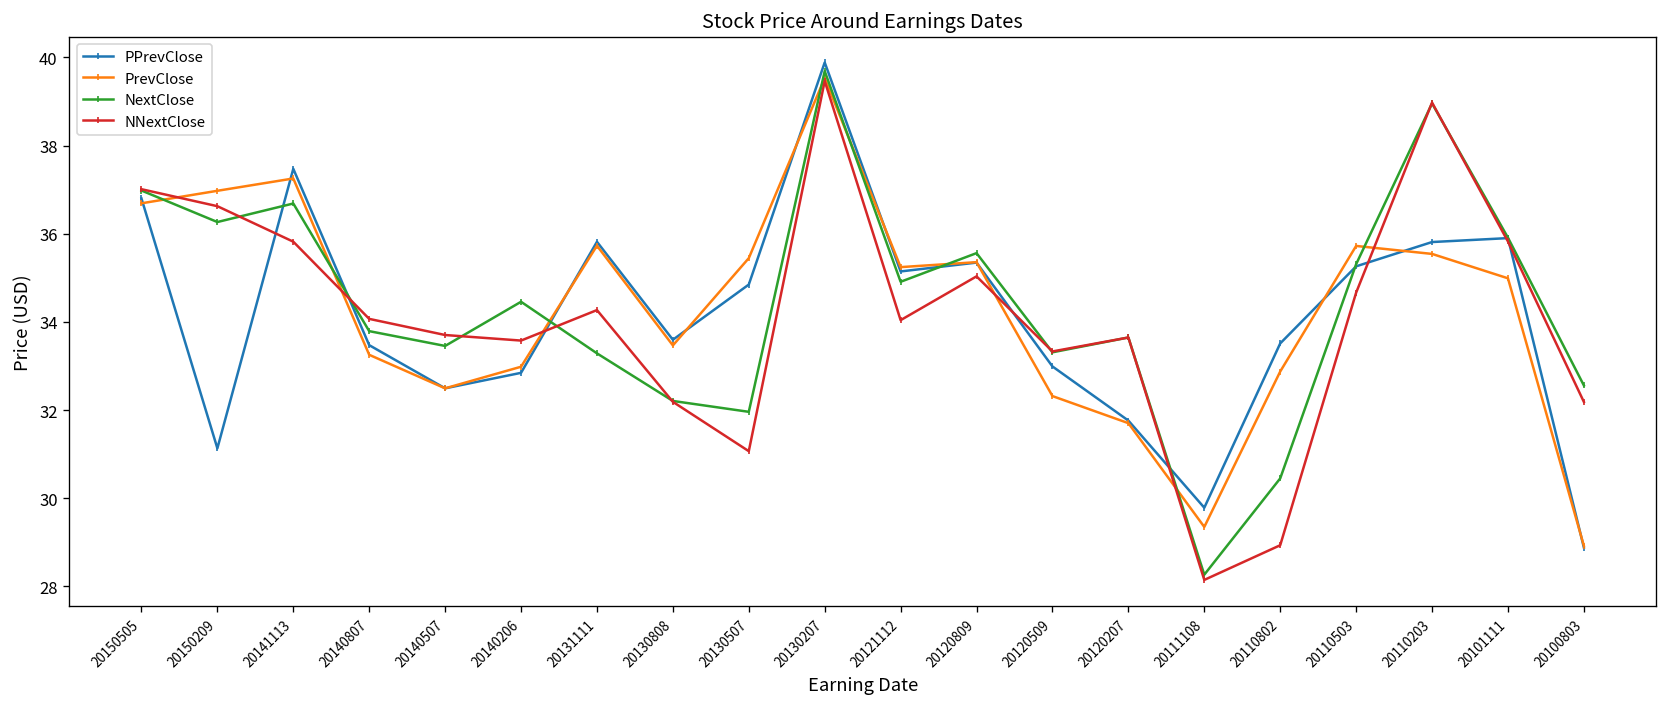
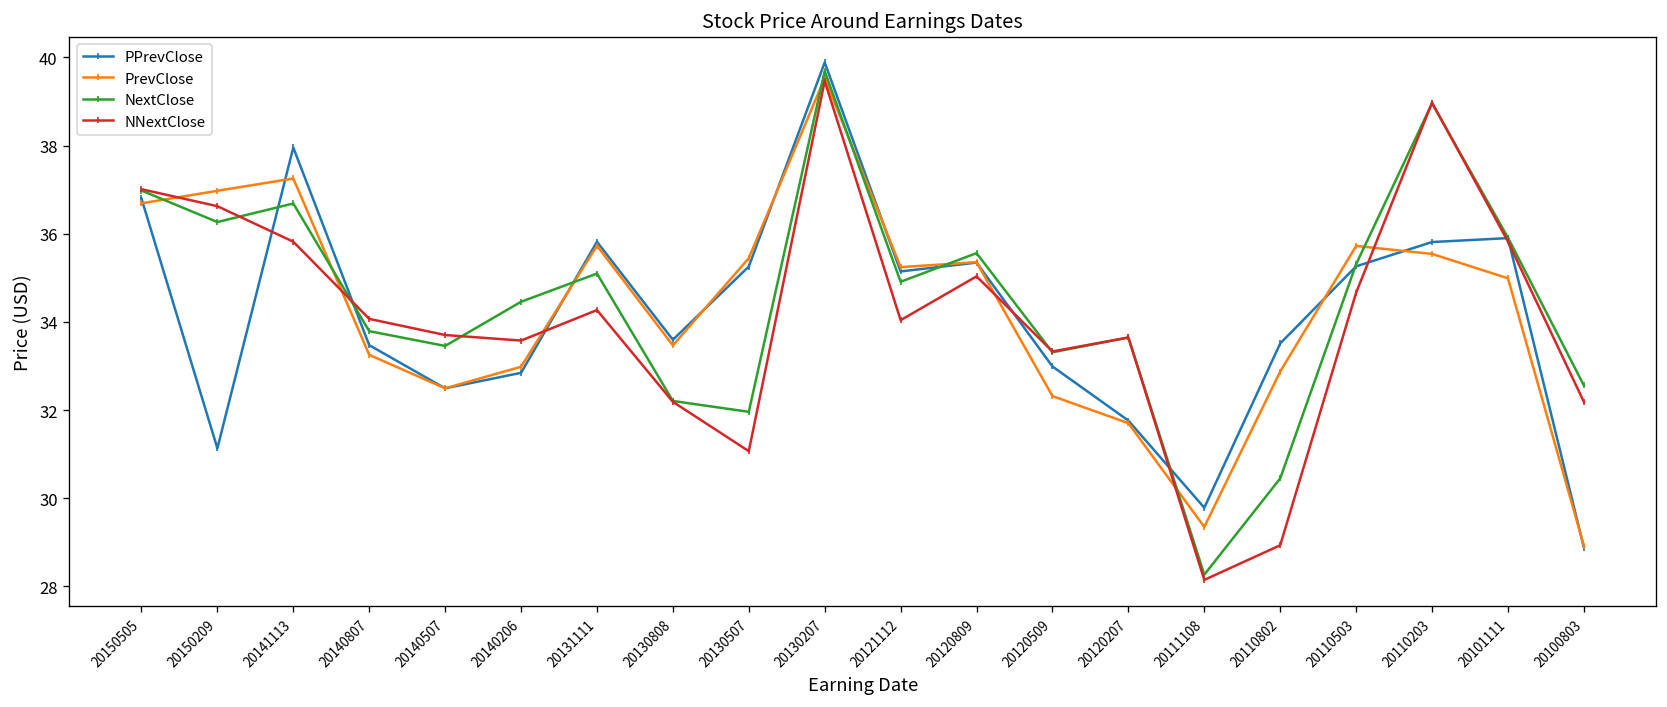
PPrevClose, 20141113: 37.5 -> 38.0
NextClose, 20131111: 33.3 -> 35.1
PPrevClose, 20130507: 34.8 -> 35.3
